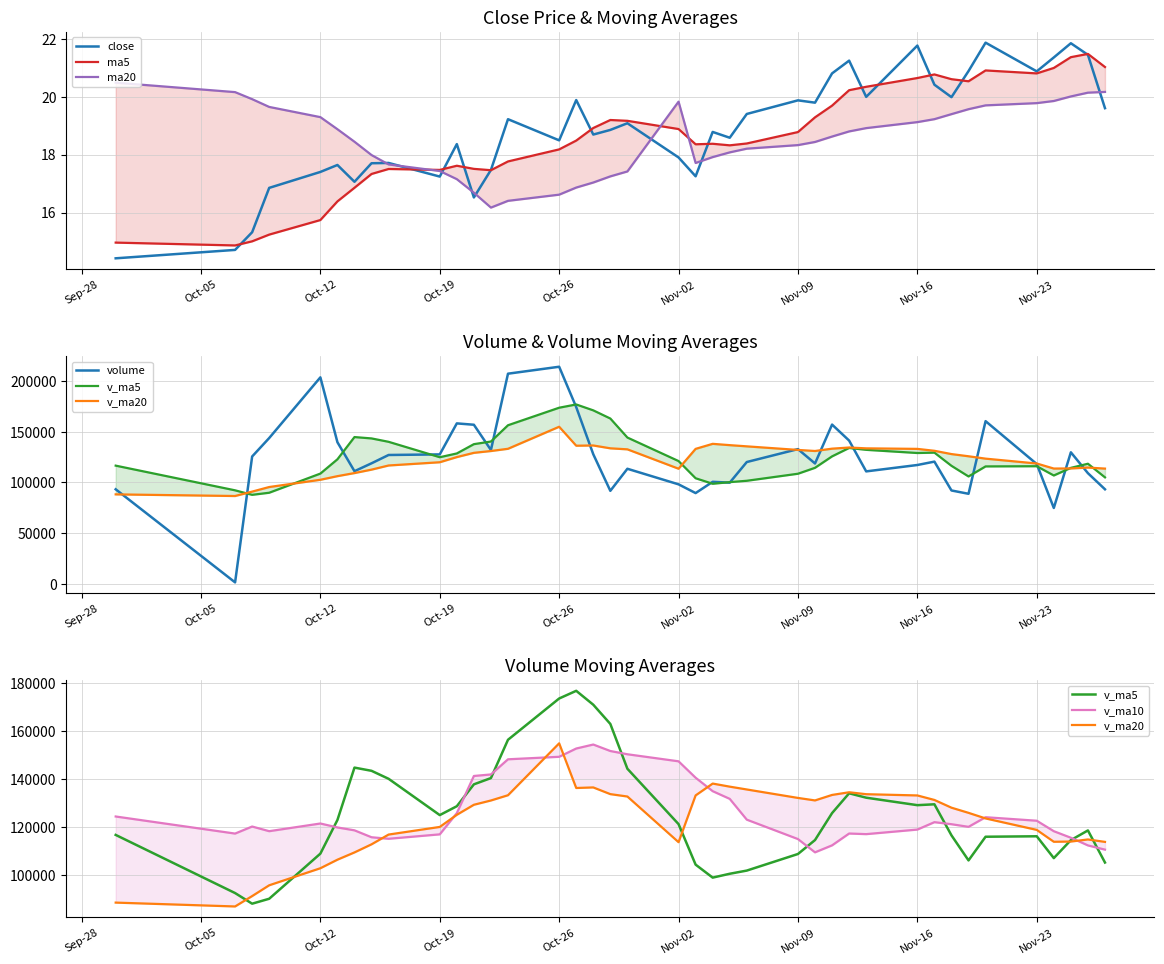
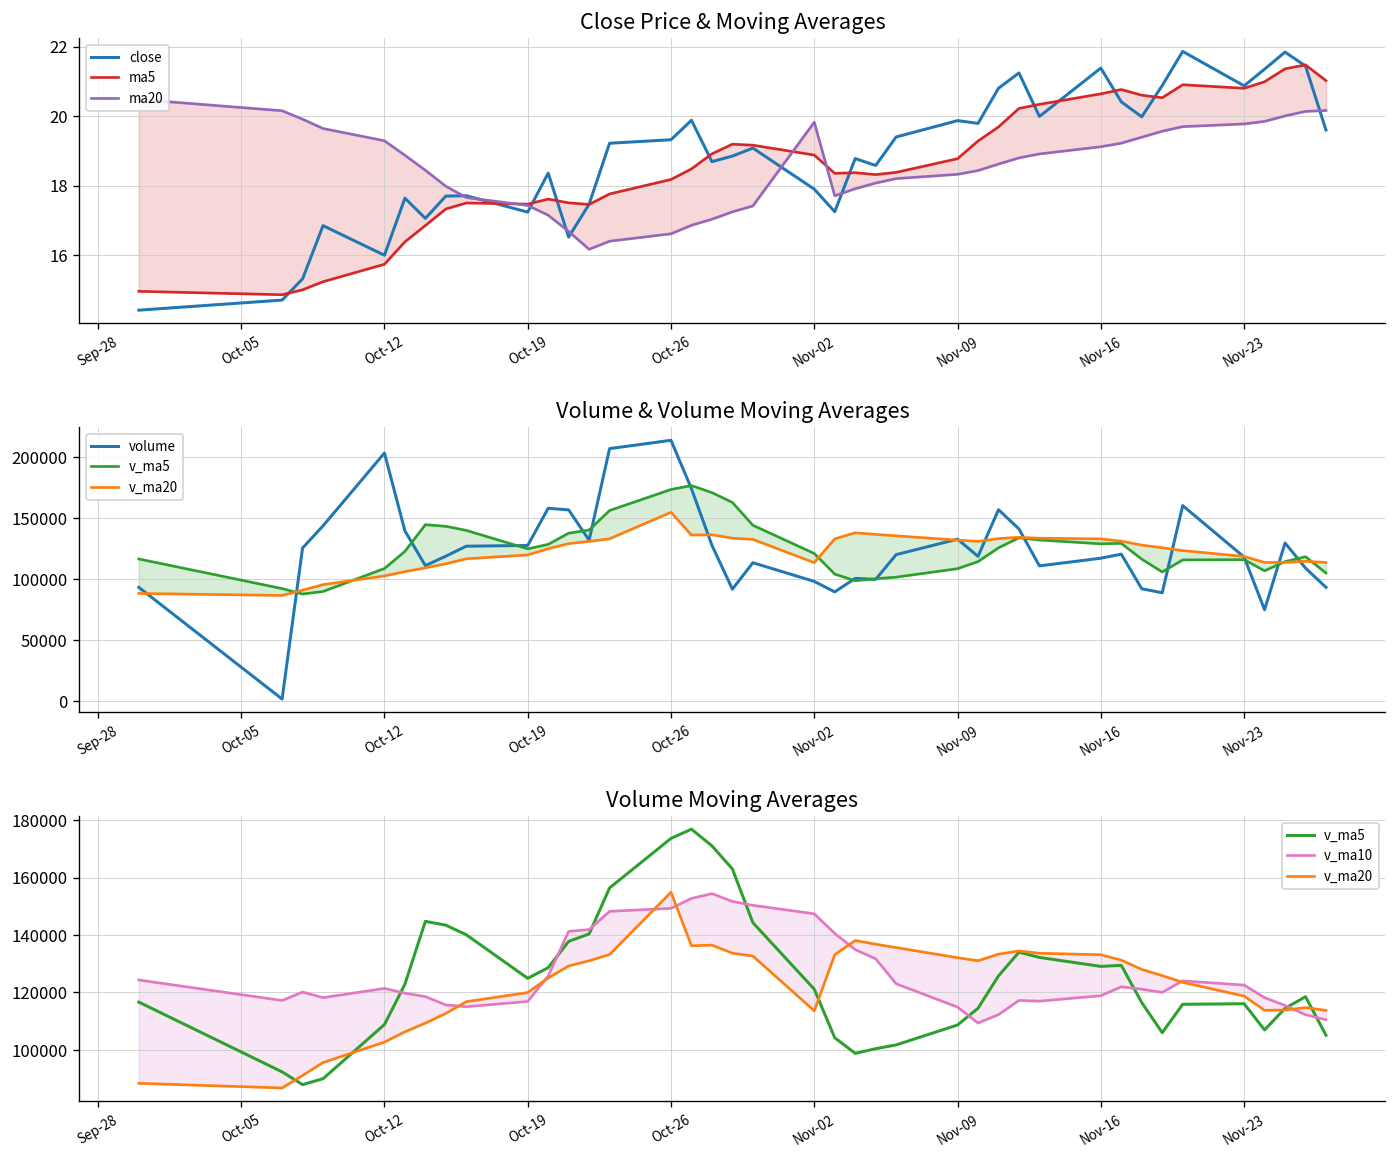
Close Price & Moving Averages, close, Oct-12: 17.4 -> 16.0
Close Price & Moving Averages, close, Oct-26: 18.5 -> 19.3
Close Price & Moving Averages, close, Nov-16: 21.8 -> 21.4
